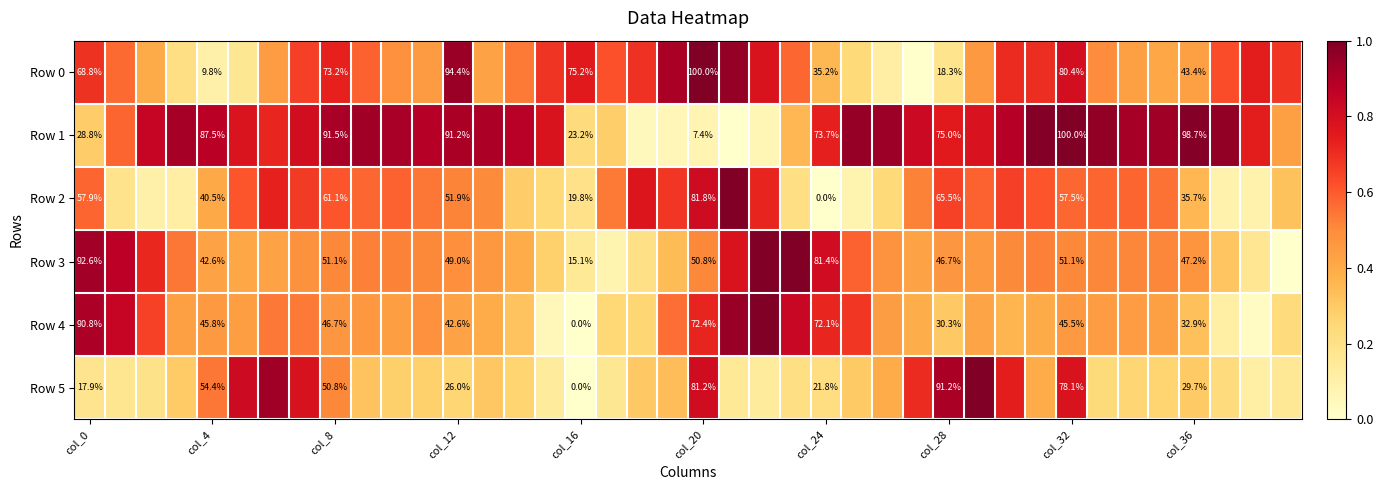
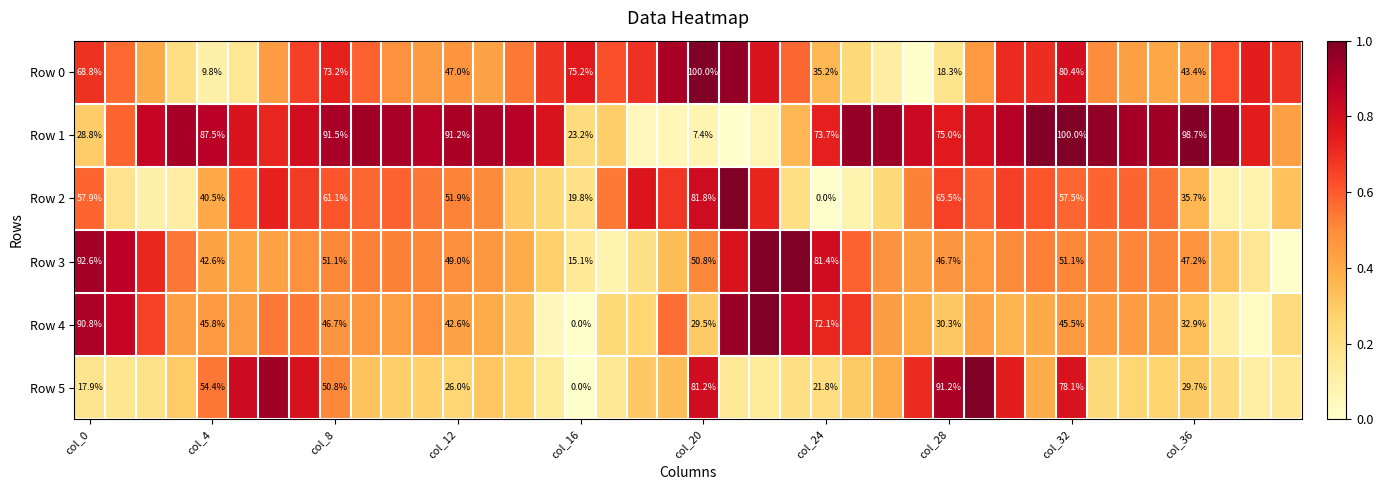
Row 0, col_12: 94.4% -> 47.0%
Row 4, col_20: 72.4% -> 29.5%
